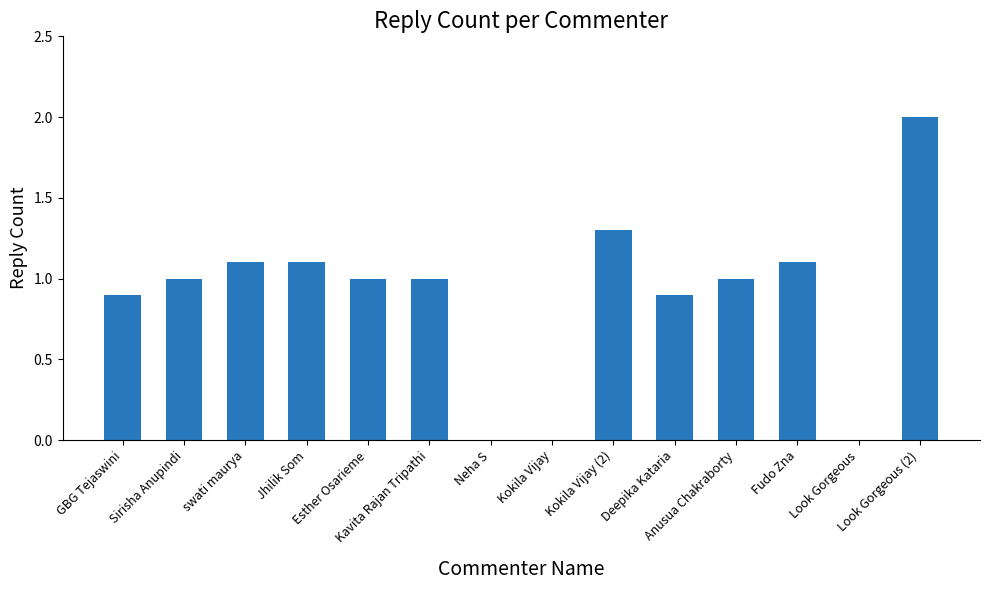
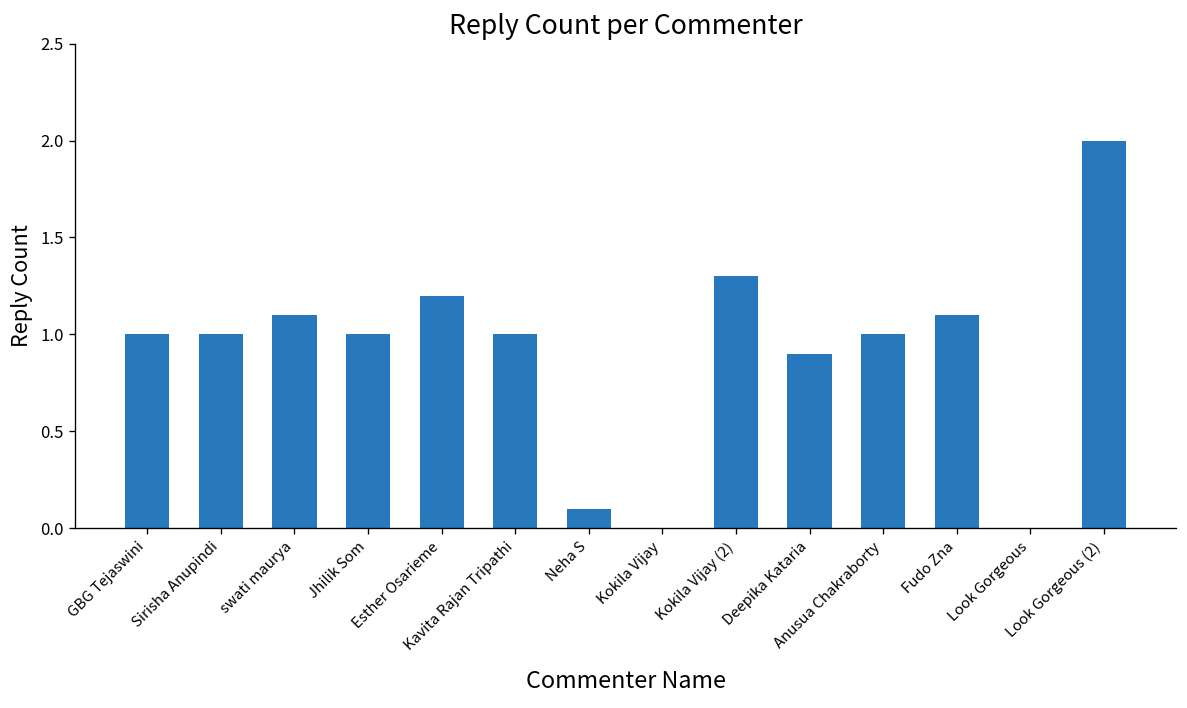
GBG Tejaswini: 0.9 -> 1.0
Jhilik Som: 1.1 -> 1.0
Esther Osarieme: 1.0 -> 1.2
Neha S: 0.0 -> 0.1
